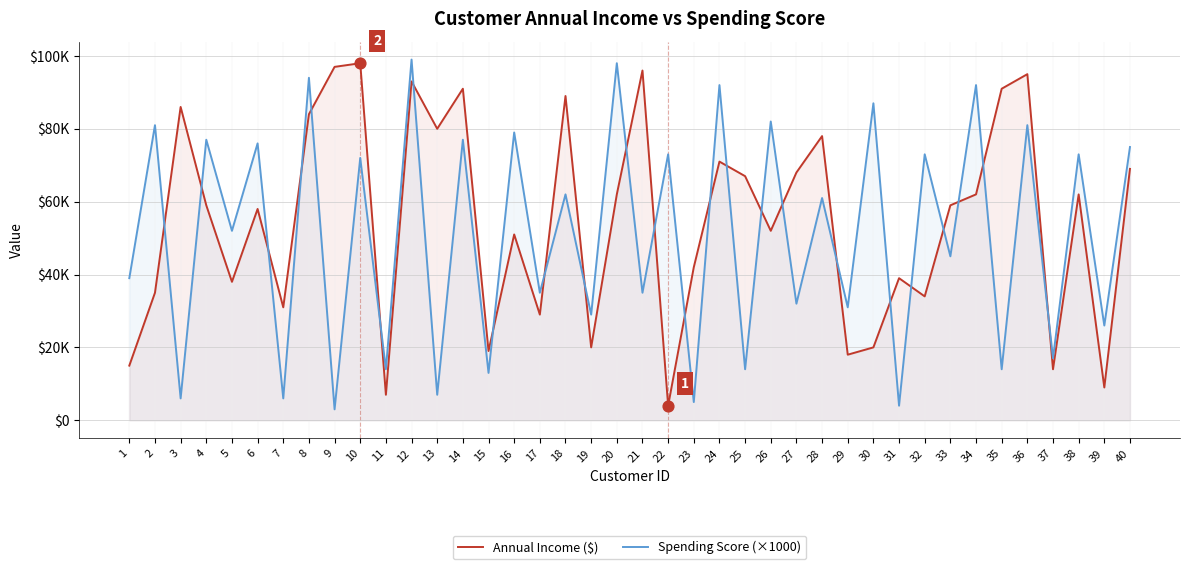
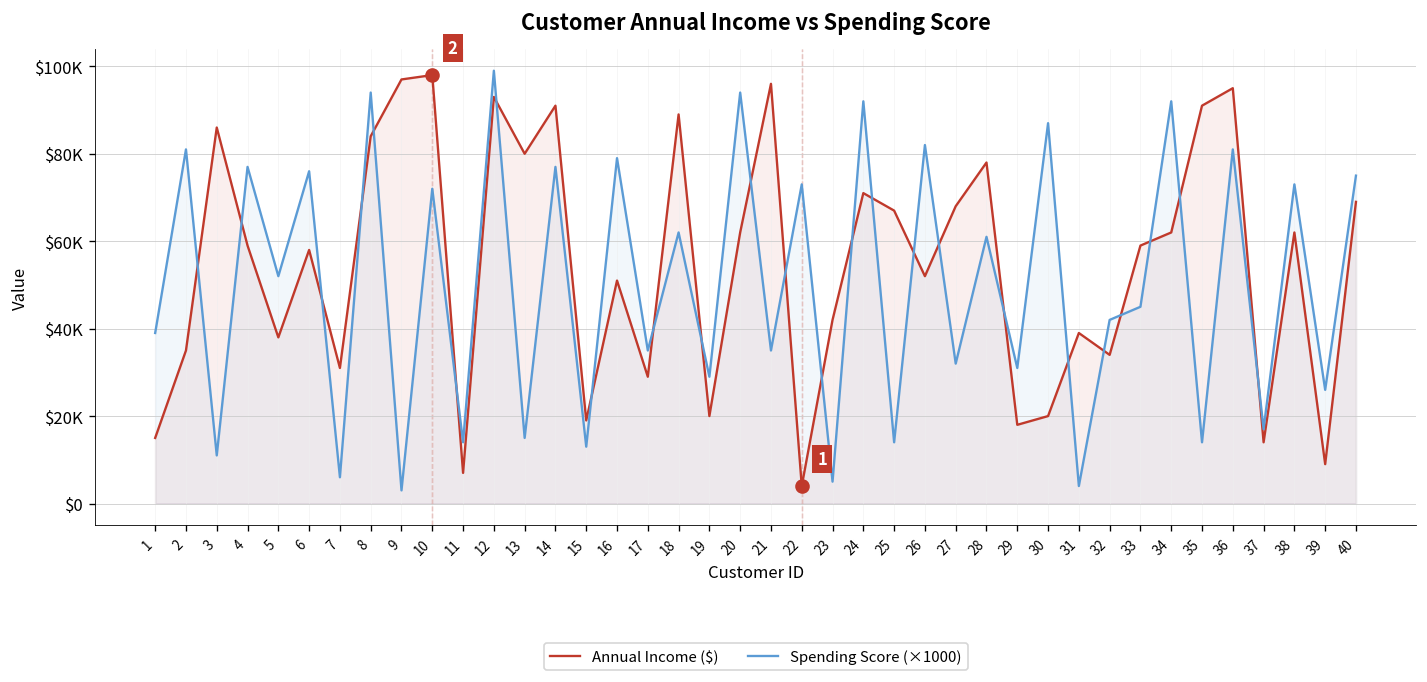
Spending Score (×1000), 3: $6000 -> $11000
Spending Score (×1000), 13: $7000 -> $15000
Spending Score (×1000), 20: $98000 -> $94000
Spending Score (×1000), 32: $73000 -> $42000
